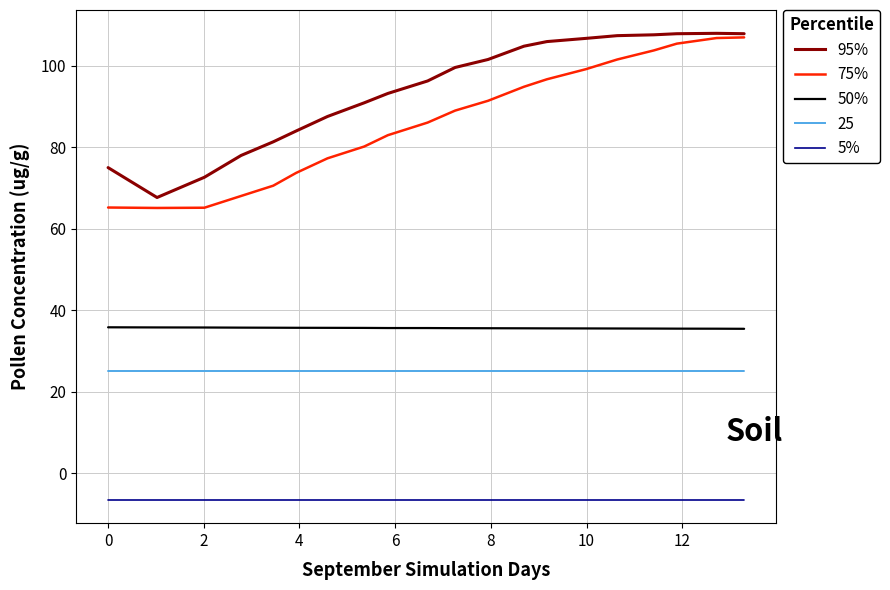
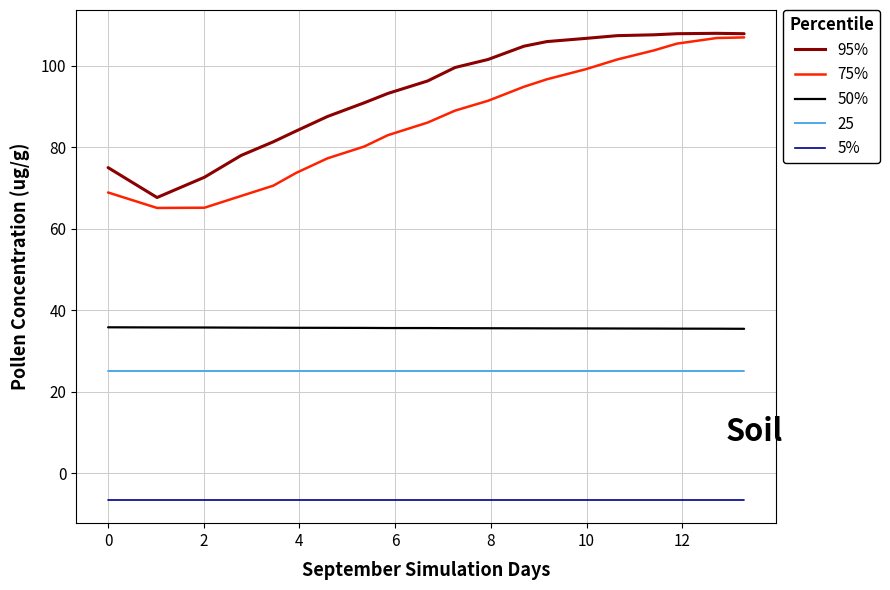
75%, 0: 65 -> 69
